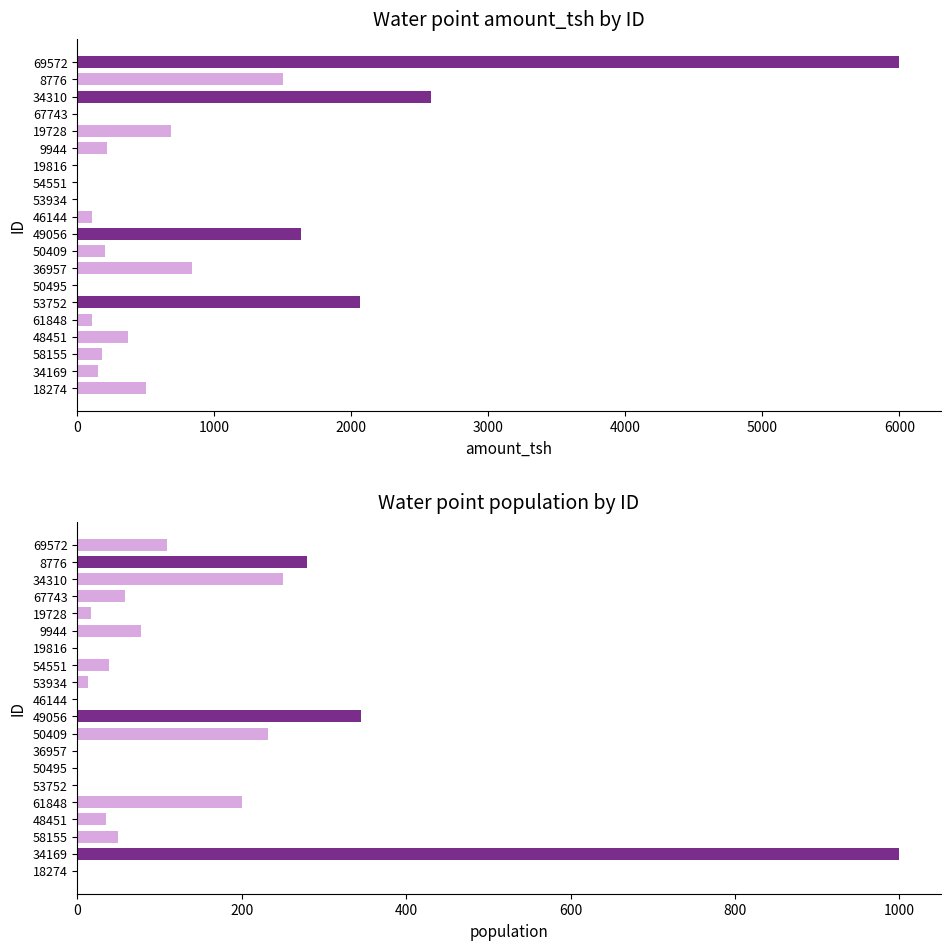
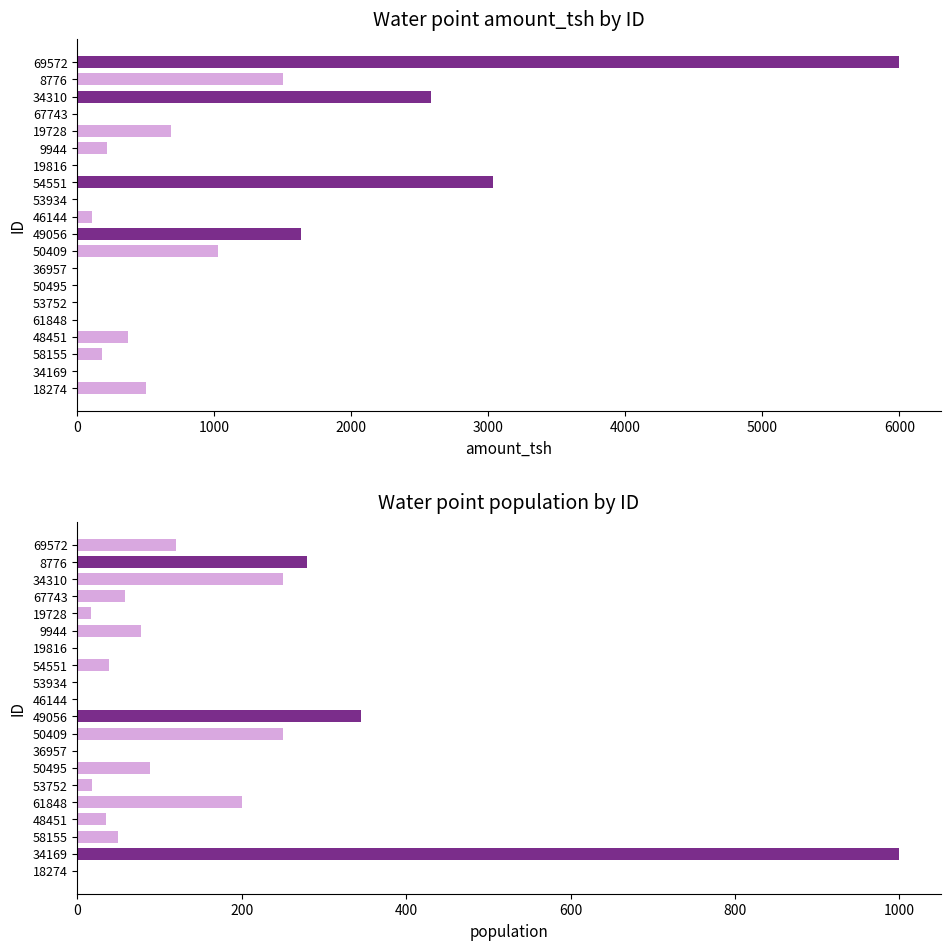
Water point amount_tsh by ID, 54551: 0 -> 3040
Water point amount_tsh by ID, 50409: 200 -> 1030
Water point amount_tsh by ID, 36957: 840 -> 0
Water point amount_tsh by ID, 53752: 2070 -> 0
Water point amount_tsh by ID, 61848: 110 -> 0
Water point amount_tsh by ID, 34169: 150 -> 0
Water point population by ID, 69572: 110 -> 120
Water point population by ID, 53934: 10 -> 0
Water point population by ID, 50409: 230 -> 250
Water point population by ID, 50495: 0 -> 90
Water point population by ID, 53752: 0 -> 20
